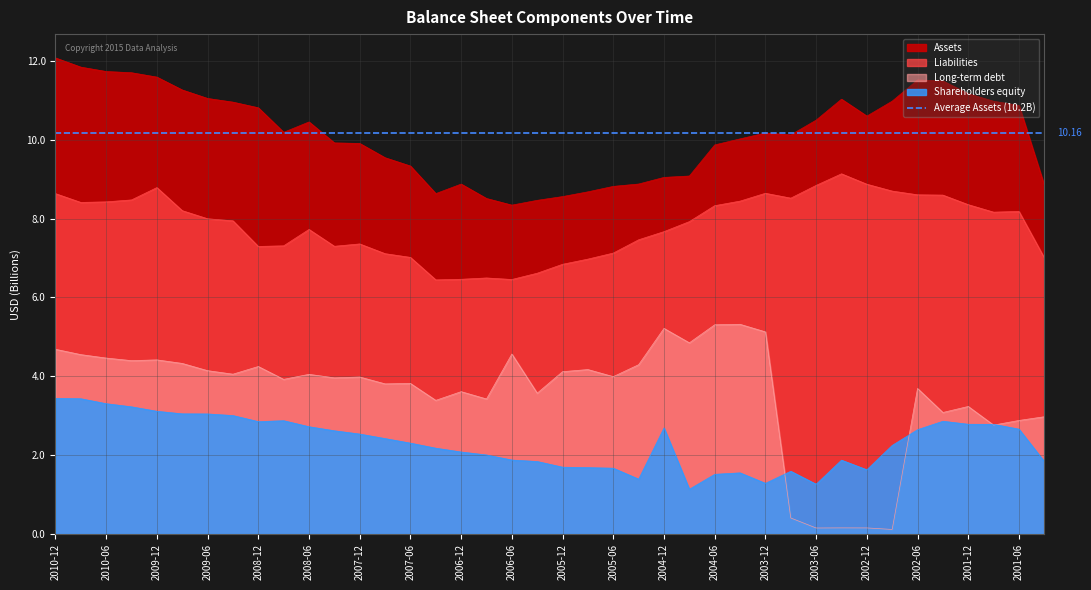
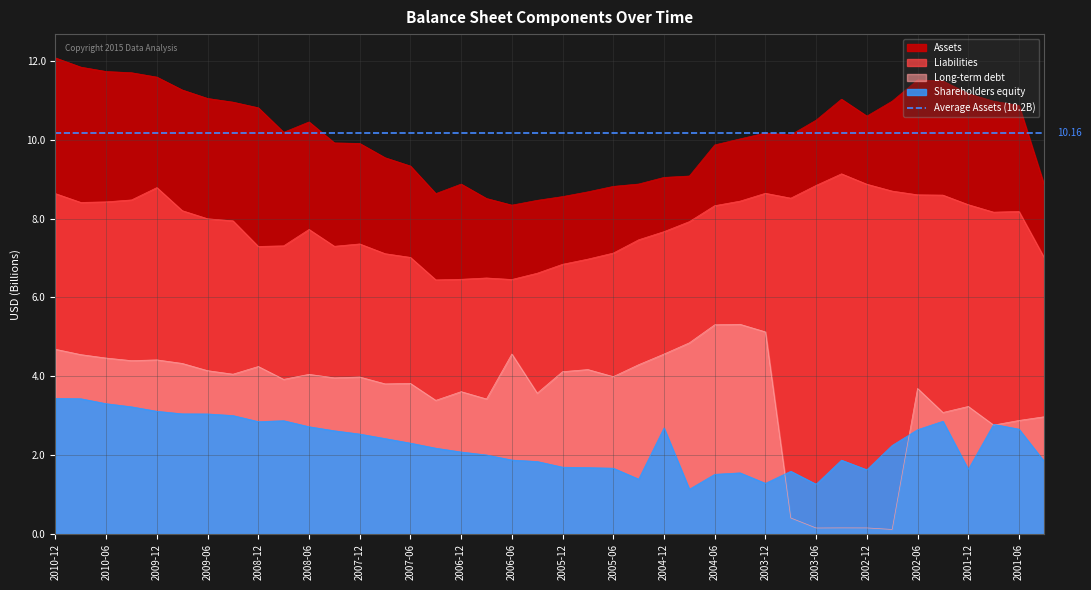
Long-term debt, 2004-12: 5.2 -> 4.6
Shareholders equity, 2001-12: 2.8 -> 1.6
